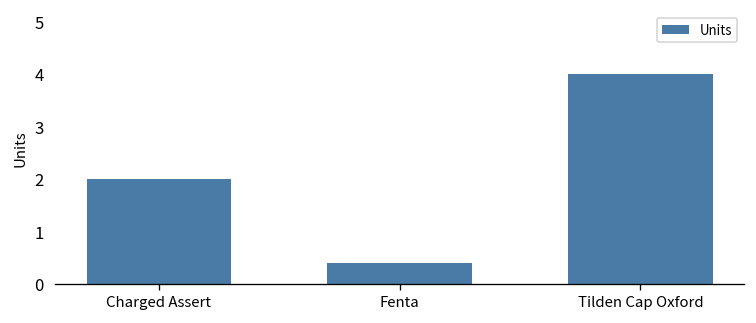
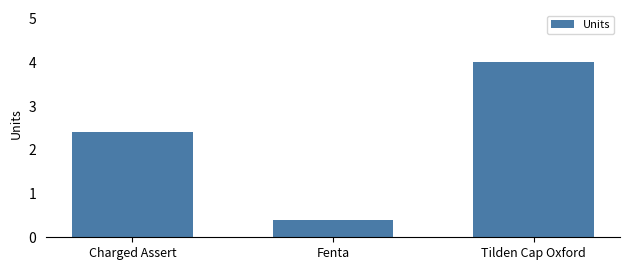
Charged Assert: 2.0 -> 2.4
